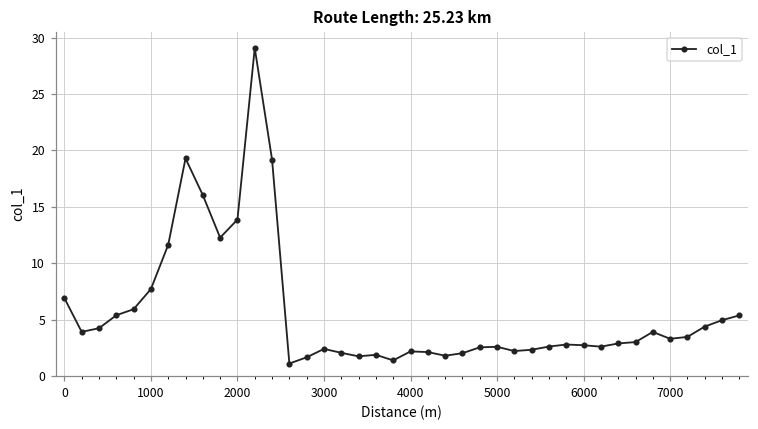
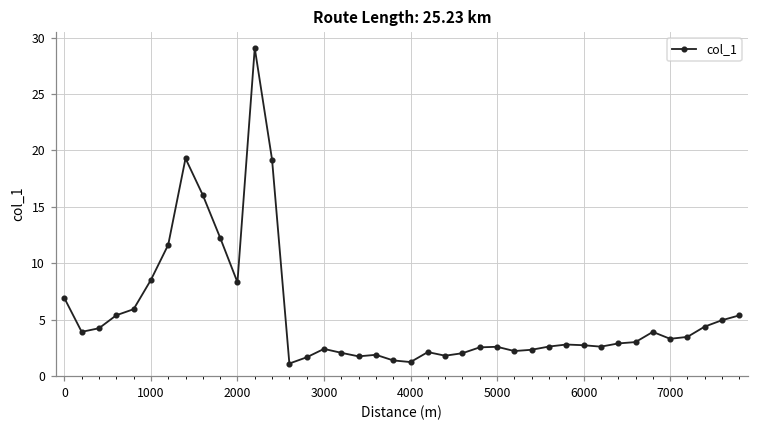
1000: 7.7 -> 8.5
2000: 13.9 -> 8.3
4000: 2.2 -> 1.2
